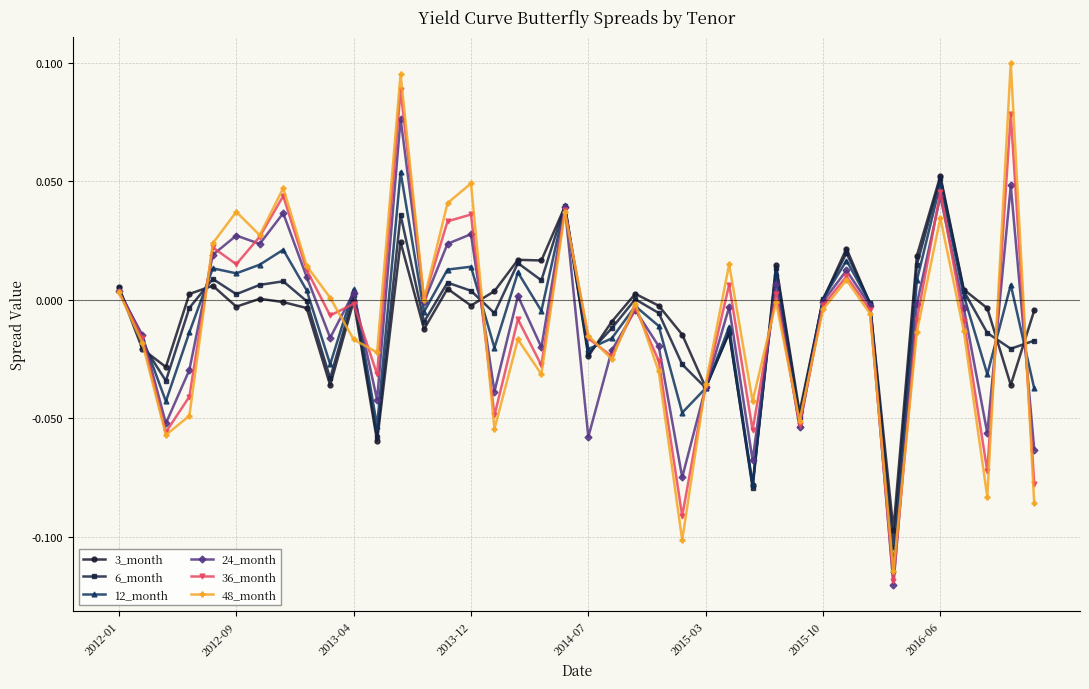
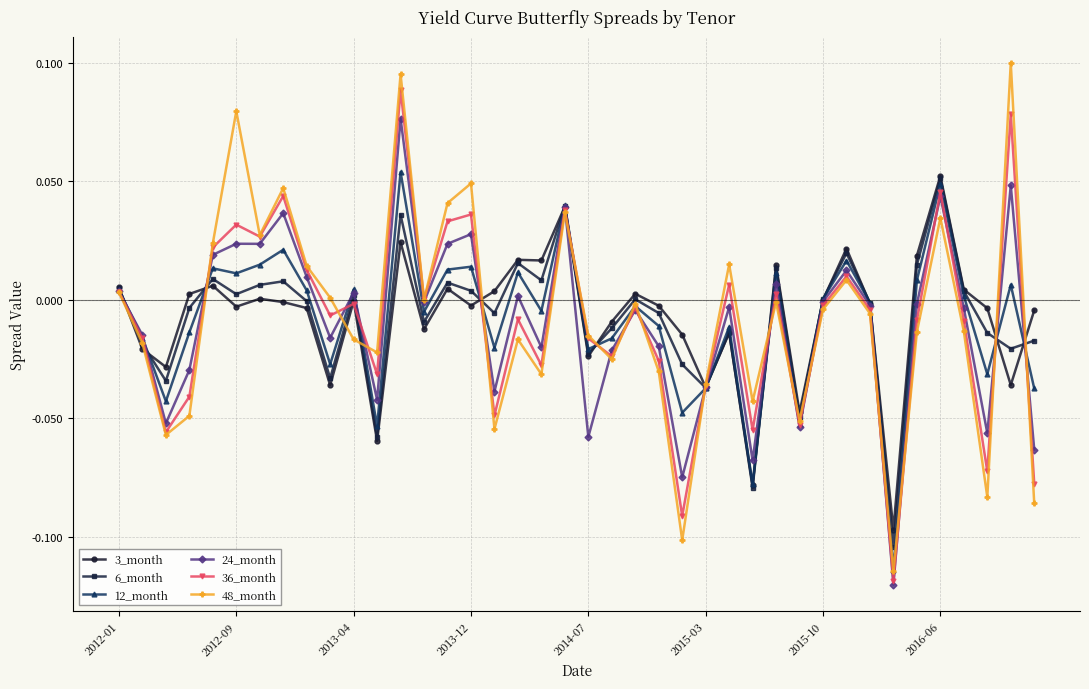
24_month, 2012-09: 0.027 -> 0.024
36_month, 2012-09: 0.015 -> 0.032
48_month, 2012-09: 0.037 -> 0.079
